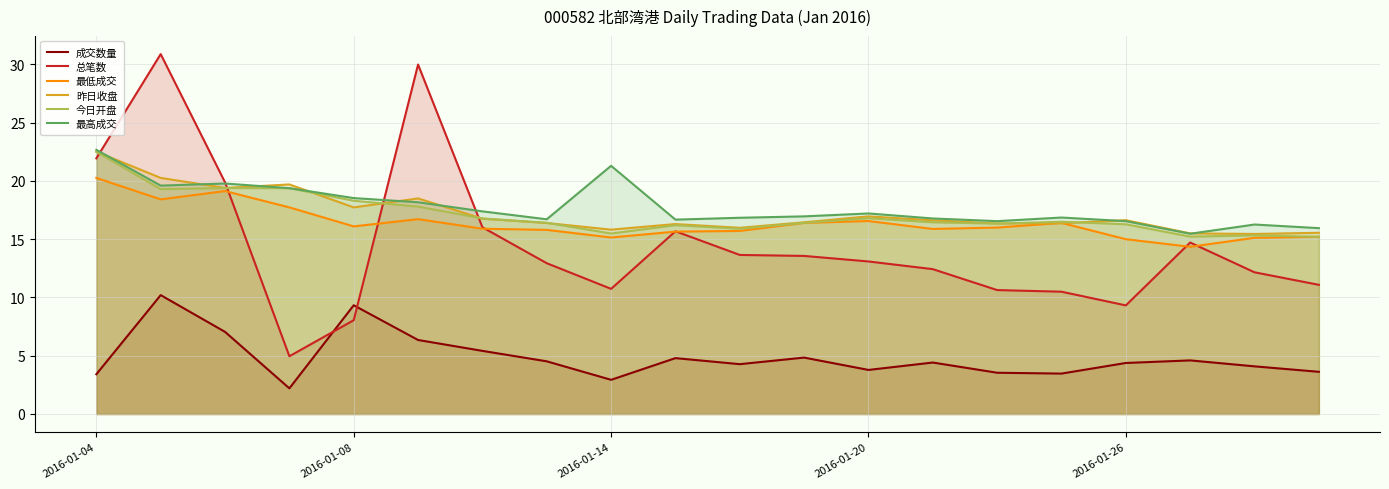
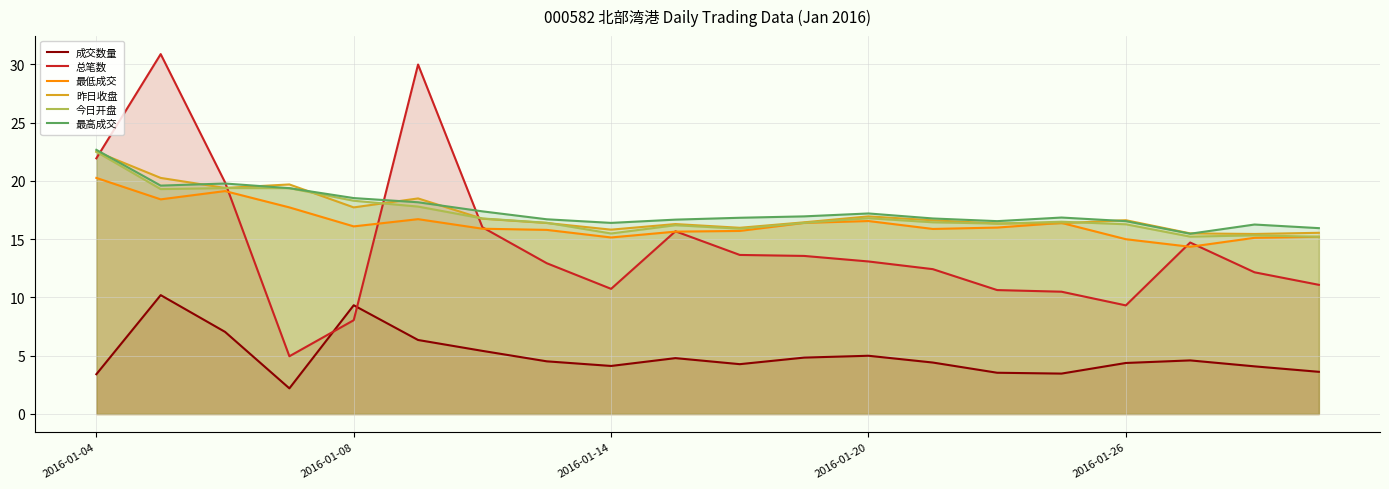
成交数量, 2016-01-14: 2.9 -> 4.1
最高成交, 2016-01-14: 21.3 -> 16.4
成交数量, 2016-01-20: 3.8 -> 5.0
